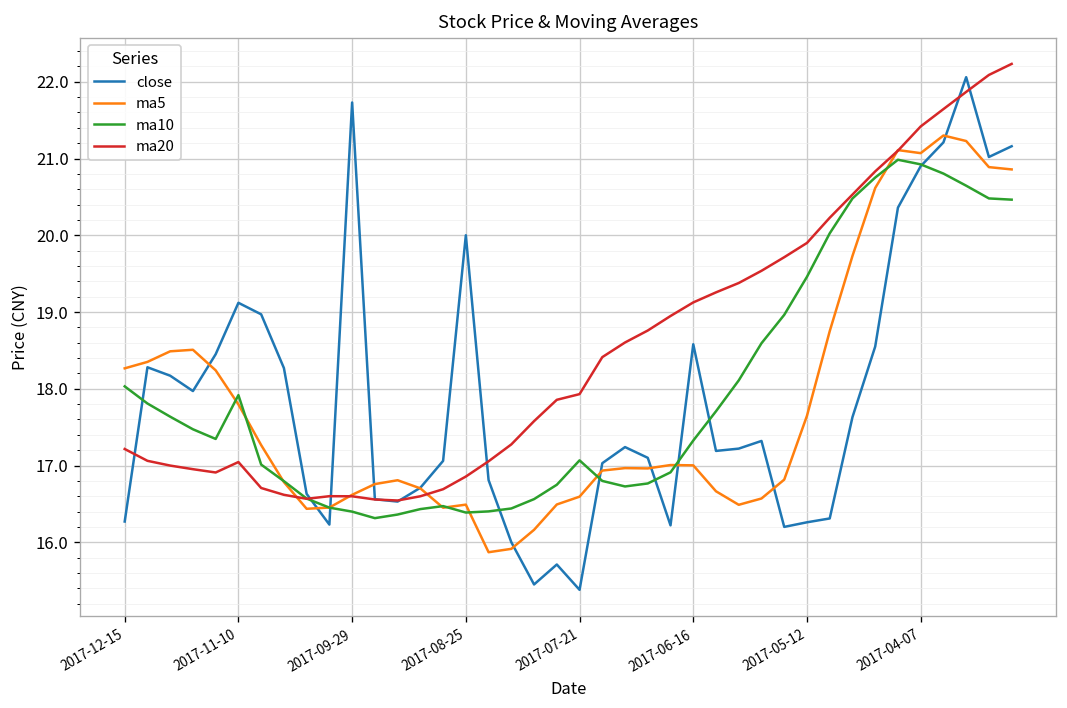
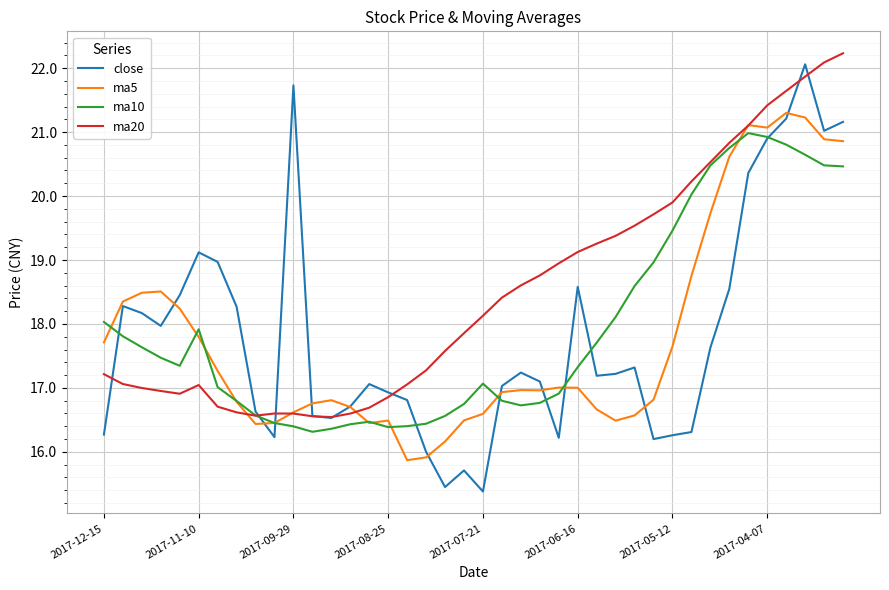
ma5, 2017-12-15: 18.3 -> 17.7
close, 2017-08-25: 20.0 -> 16.9
ma20, 2017-07-21: 17.9 -> 18.1
